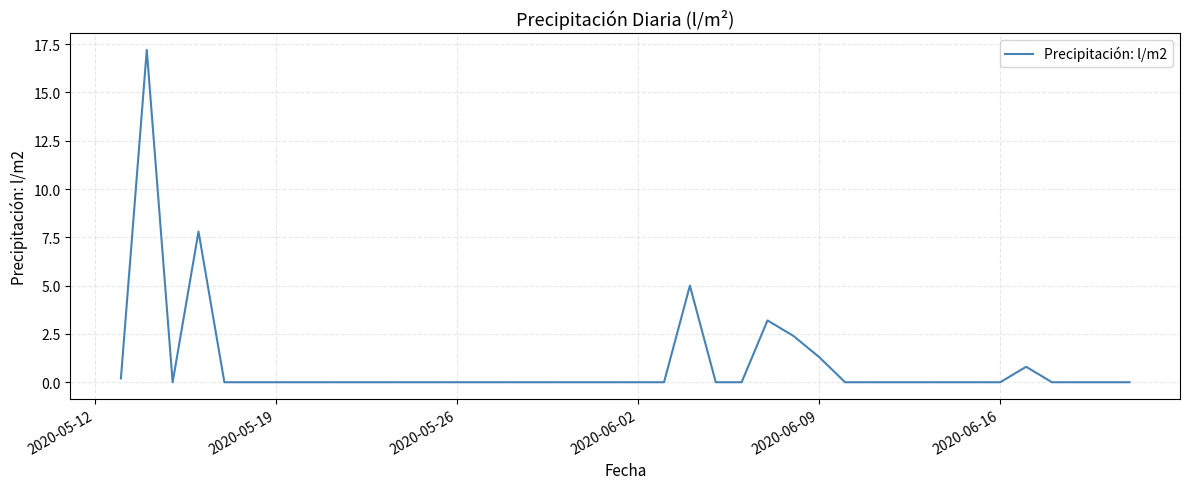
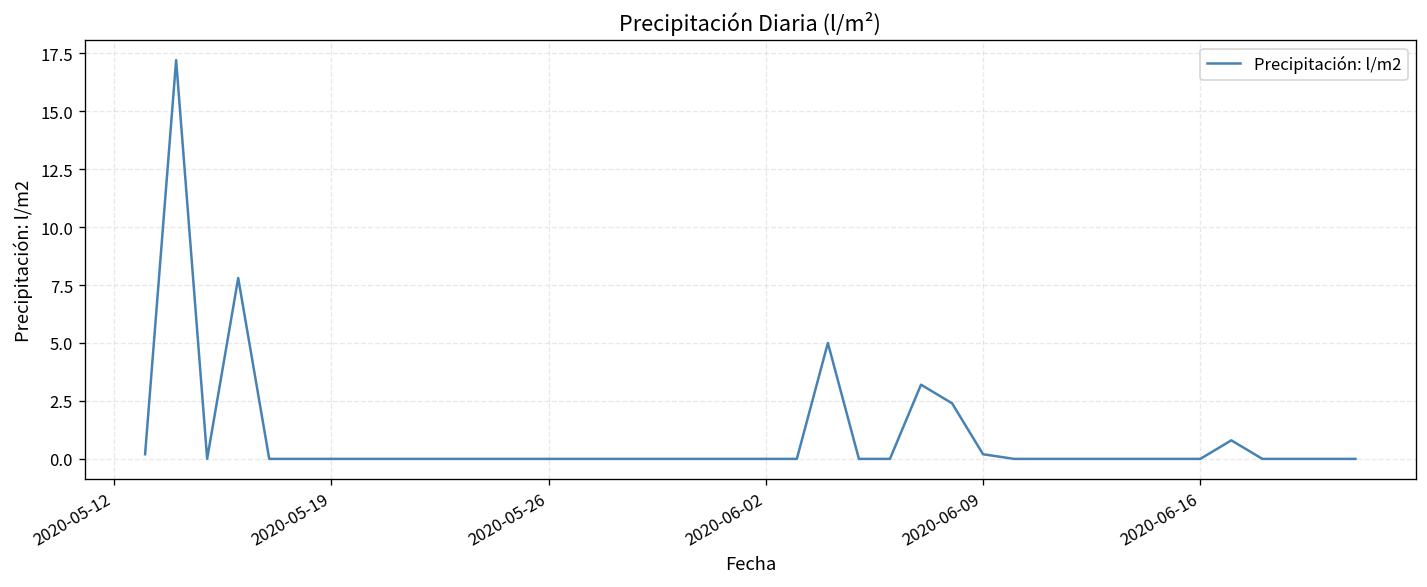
2020-06-09: 1.3 -> 0.2
